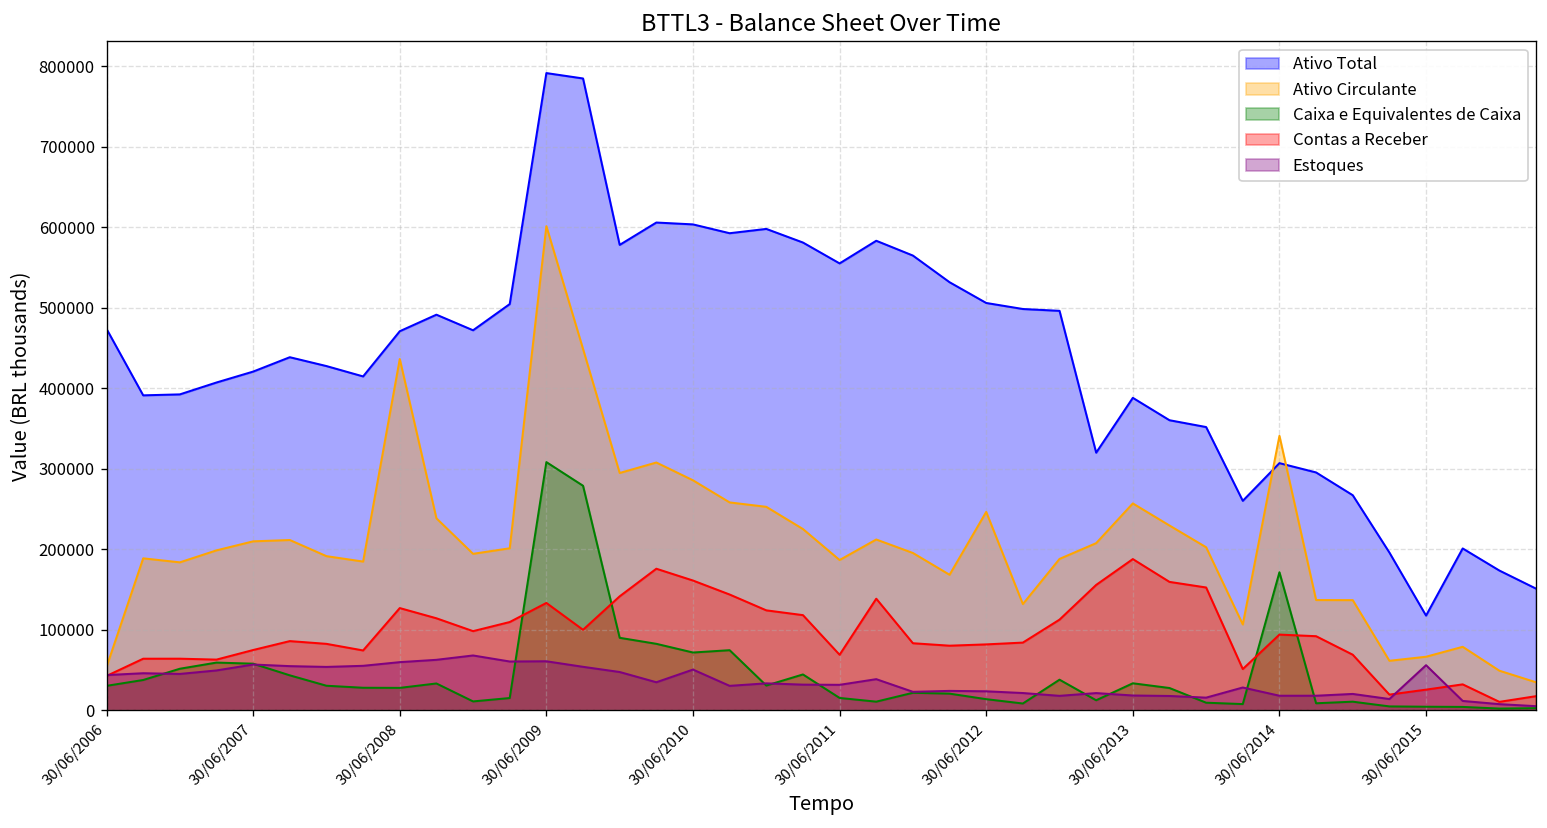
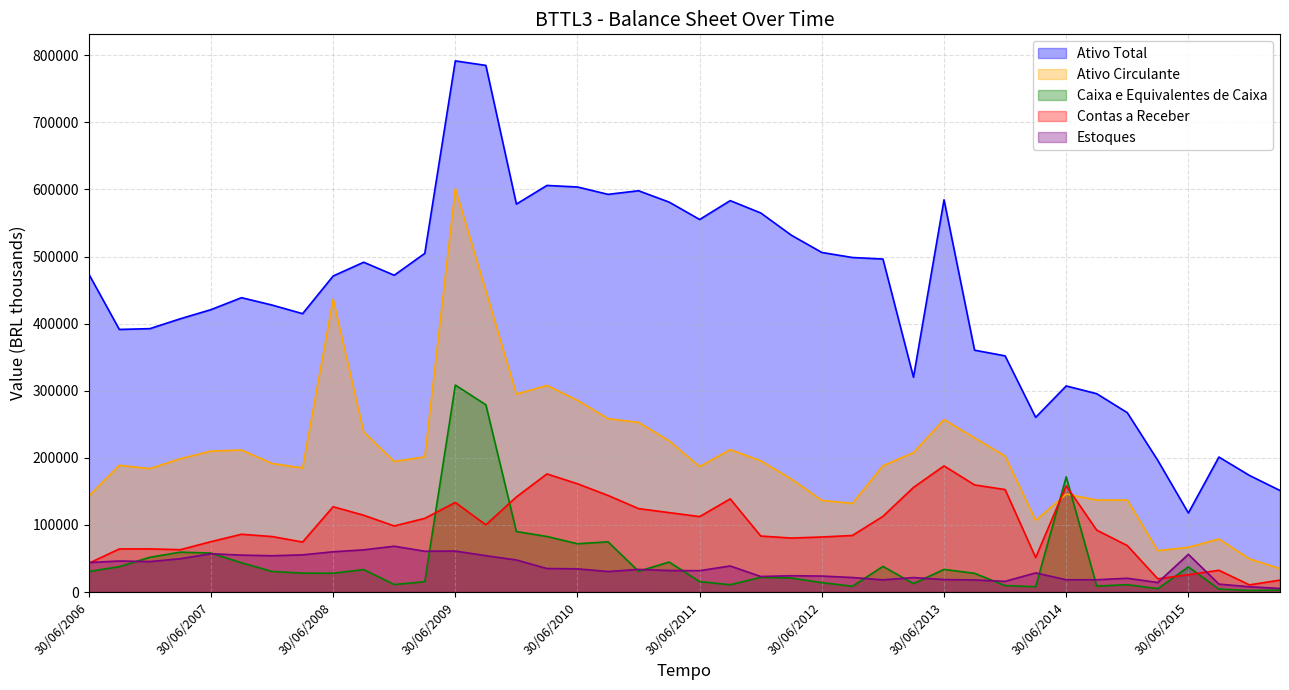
Ativo Circulante, 30/06/2006: 50000 -> 140000
Estoques, 30/06/2010: 50000 -> 30000
Contas a Receber, 30/06/2011: 70000 -> 110000
Ativo Circulante, 30/06/2012: 250000 -> 140000
Ativo Total, 30/06/2013: 390000 -> 580000
Ativo Circulante, 30/06/2014: 340000 -> 150000
Contas a Receber, 30/06/2014: 90000 -> 160000
Caixa e Equivalentes de Caixa, 30/06/2015: 0 -> 40000
